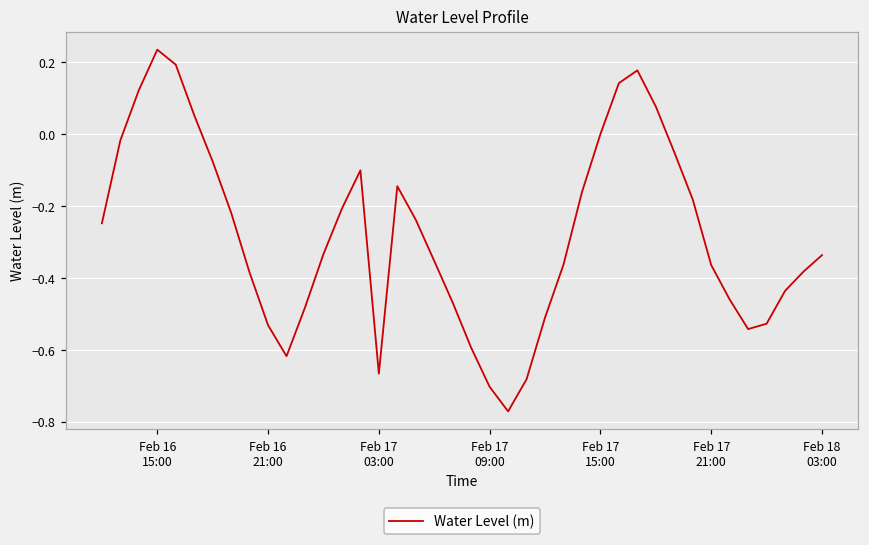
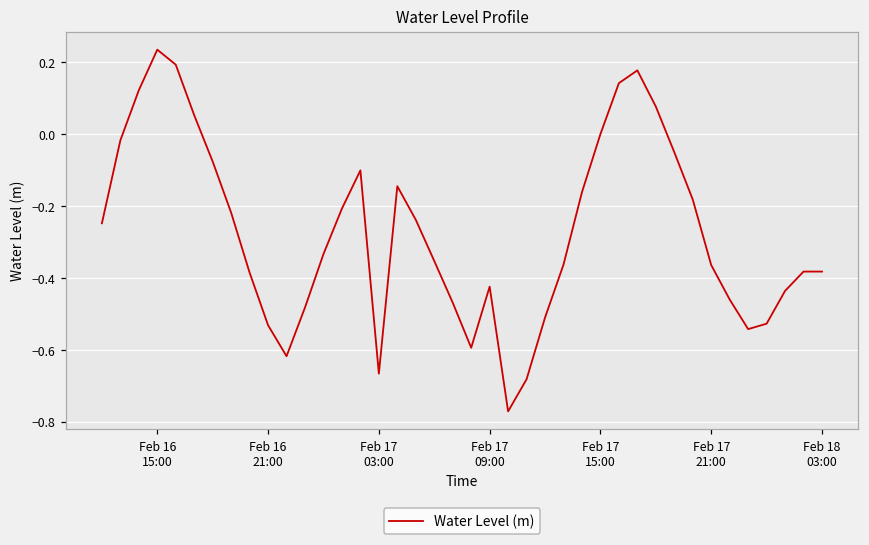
Feb 17 09:00: -0.70 -> -0.42
Feb 18 03:00: -0.34 -> -0.38
